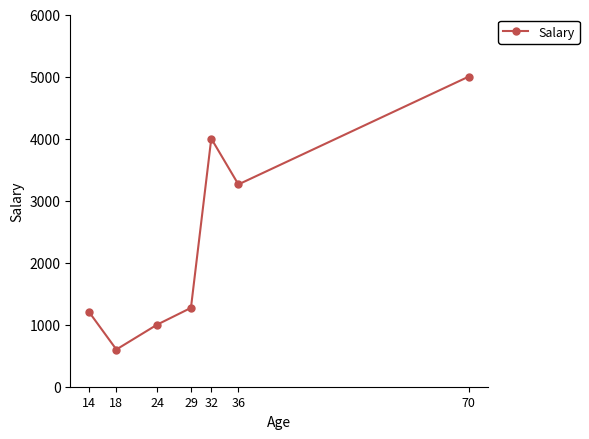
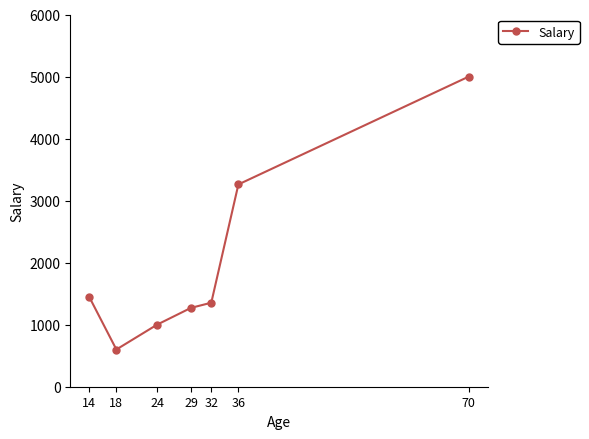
14: 1200 -> 1400
32: 4000 -> 1400
